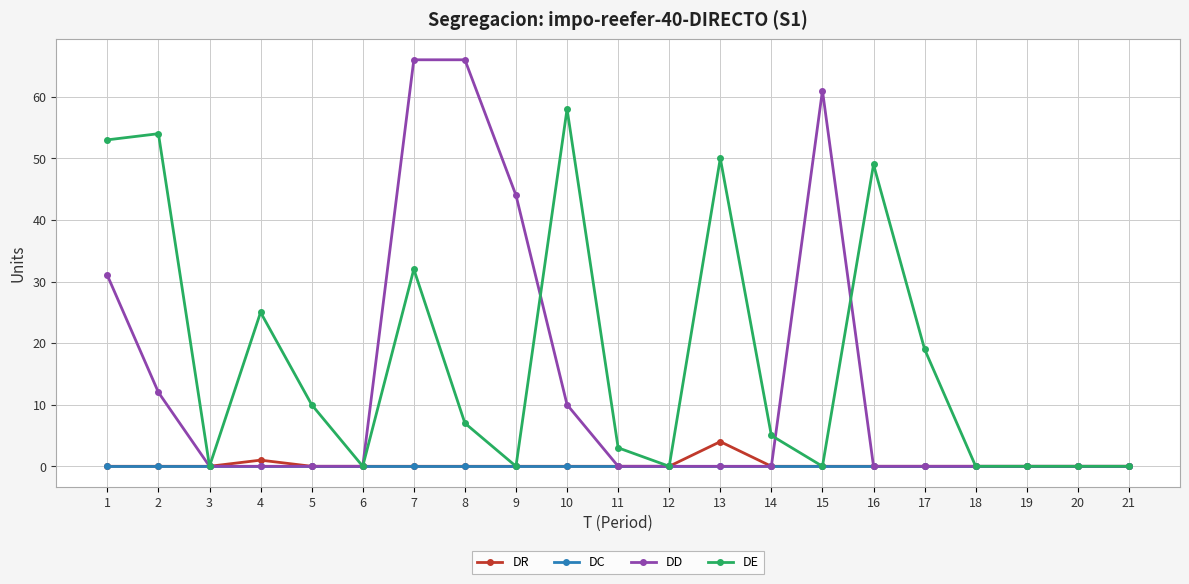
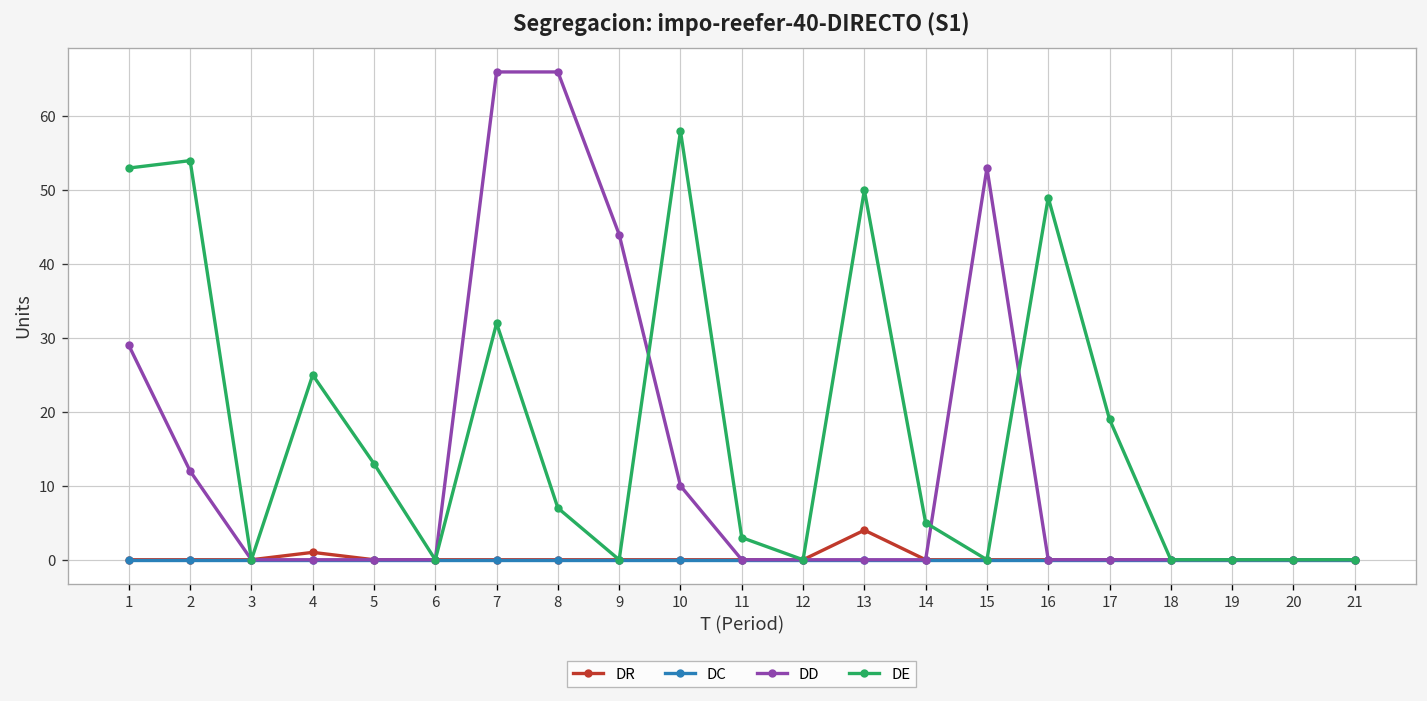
DD, 1: 31 -> 29
DE, 5: 10 -> 13
DD, 15: 61 -> 53
